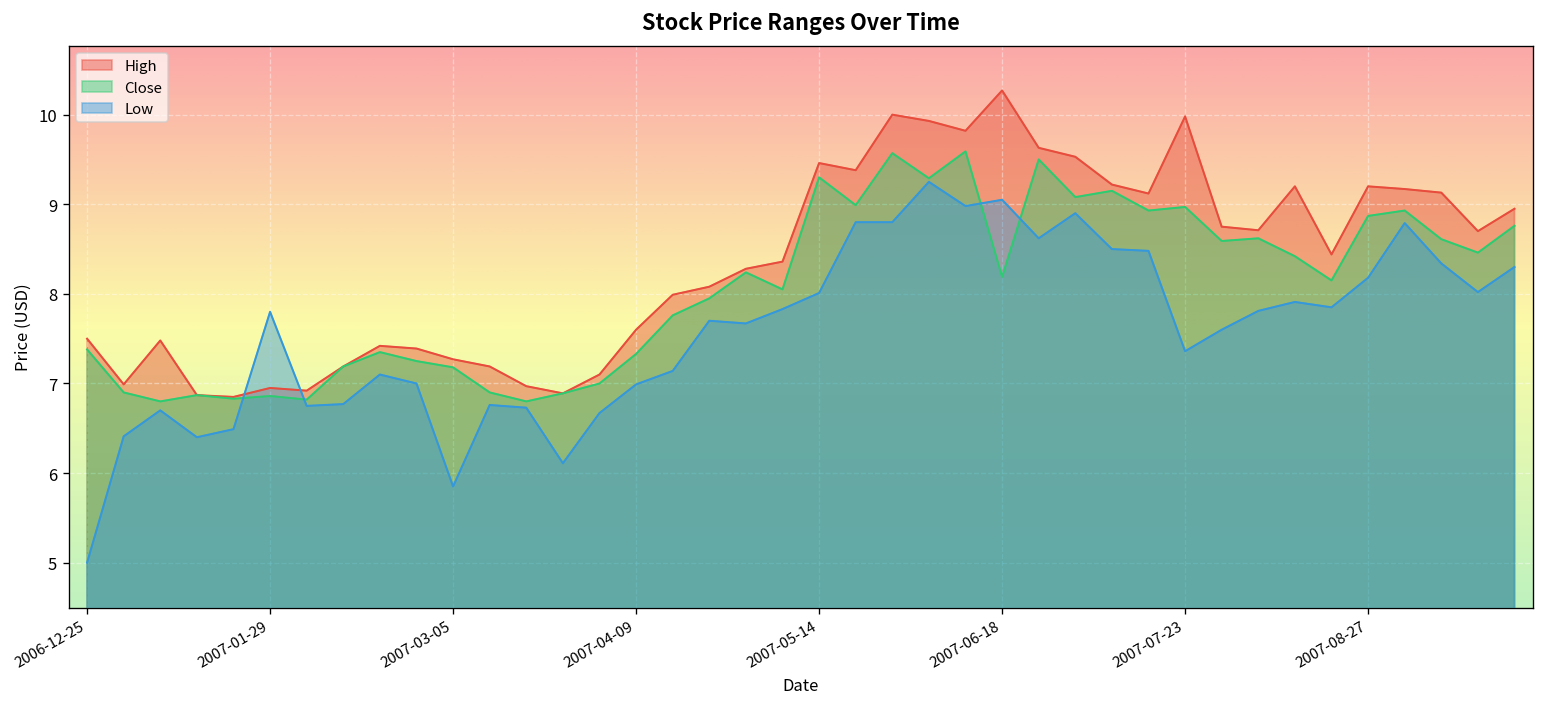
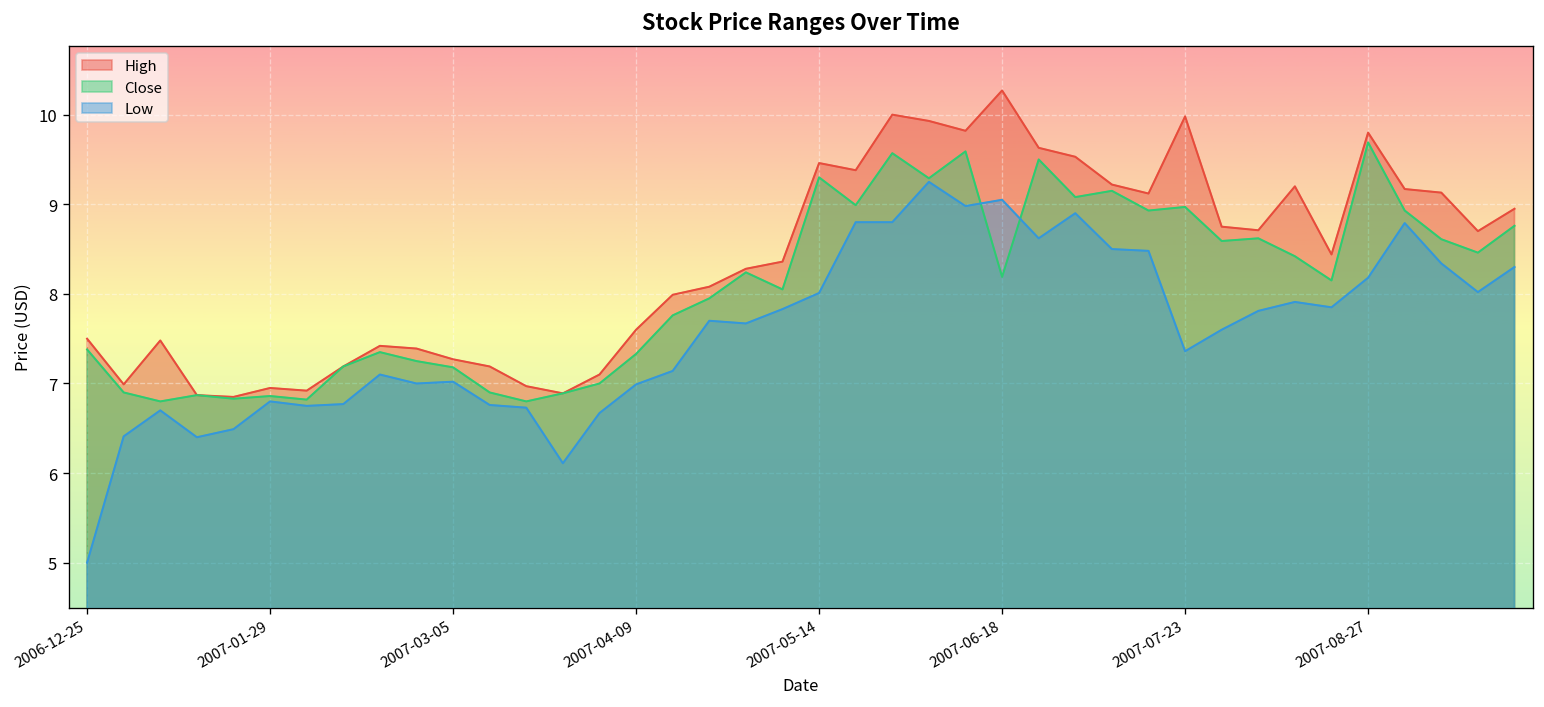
Low, 2007-01-29: 7.8 -> 6.8
Low, 2007-03-05: 5.9 -> 7.0
High, 2007-08-27: 9.2 -> 9.8
Close, 2007-08-27: 8.9 -> 9.7
